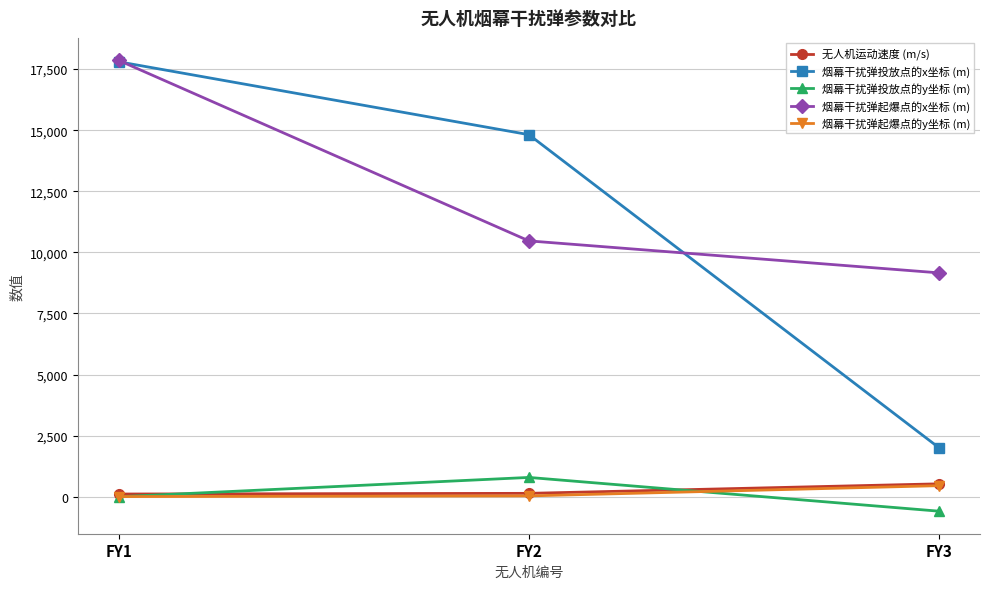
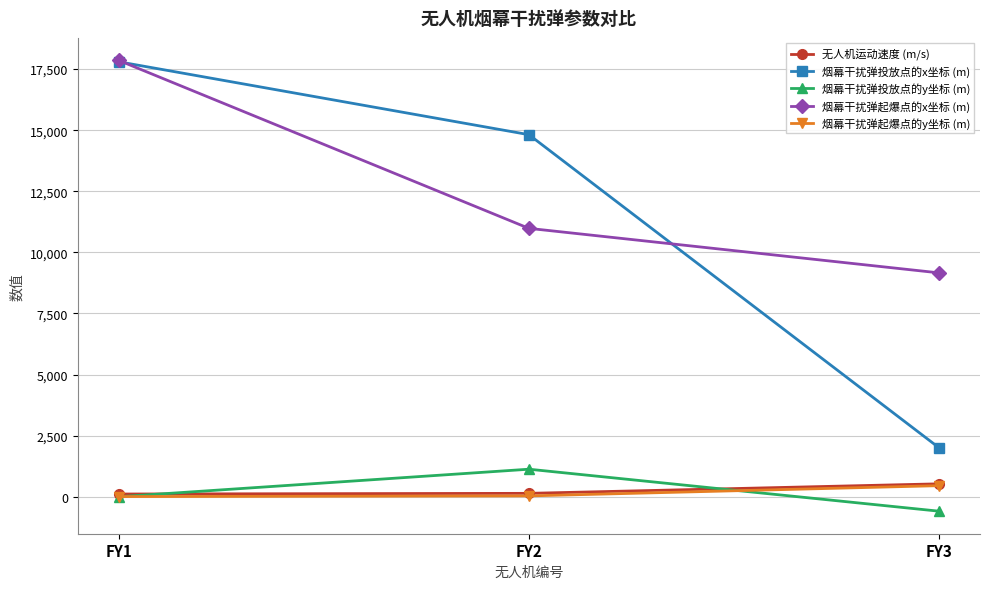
烟幕干扰弹投放点的y坐标 (m), FY2: 800 -> 1,100
烟幕干扰弹起爆点的x坐标 (m), FY2: 10,500 -> 11,000
